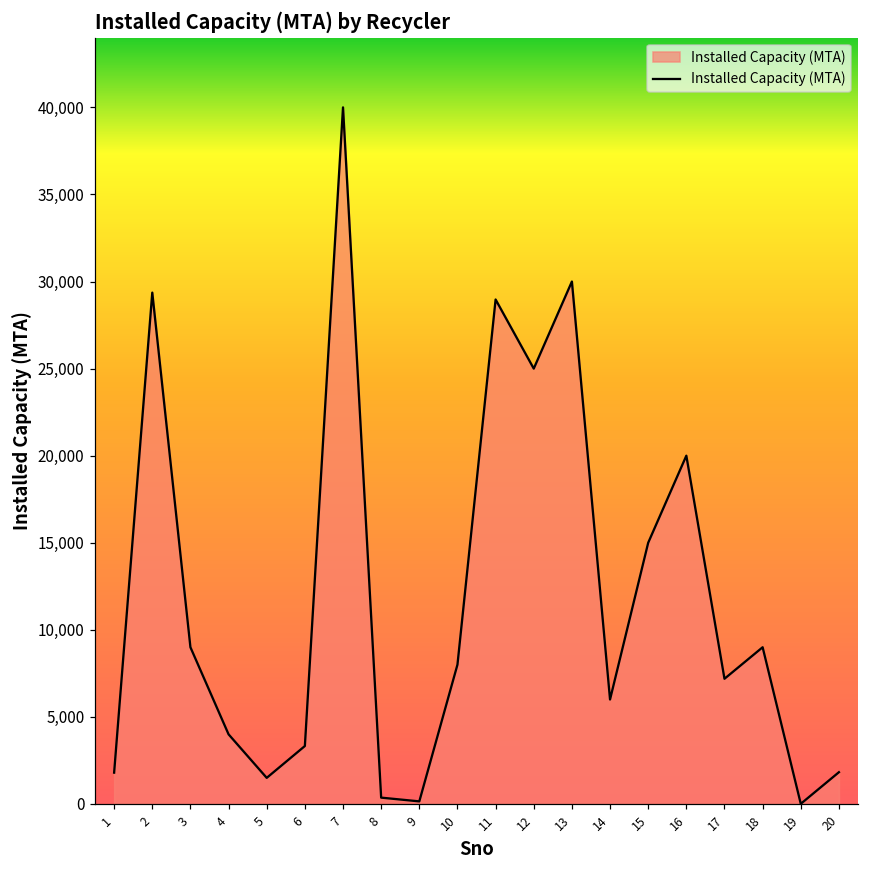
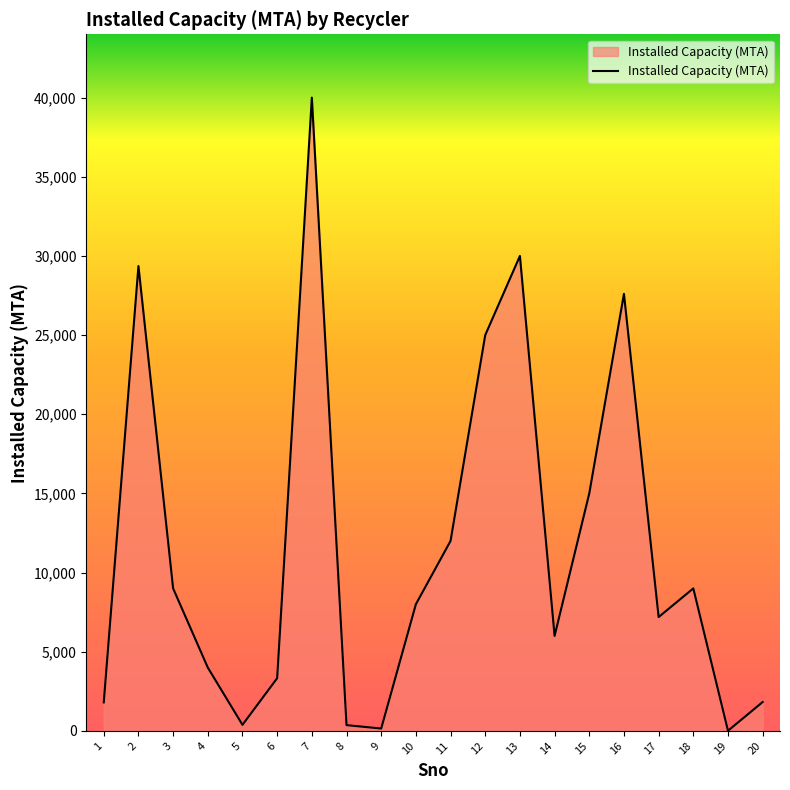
5: 1,500 -> 400
11: 29,000 -> 12,000
16: 20,000 -> 27,600
